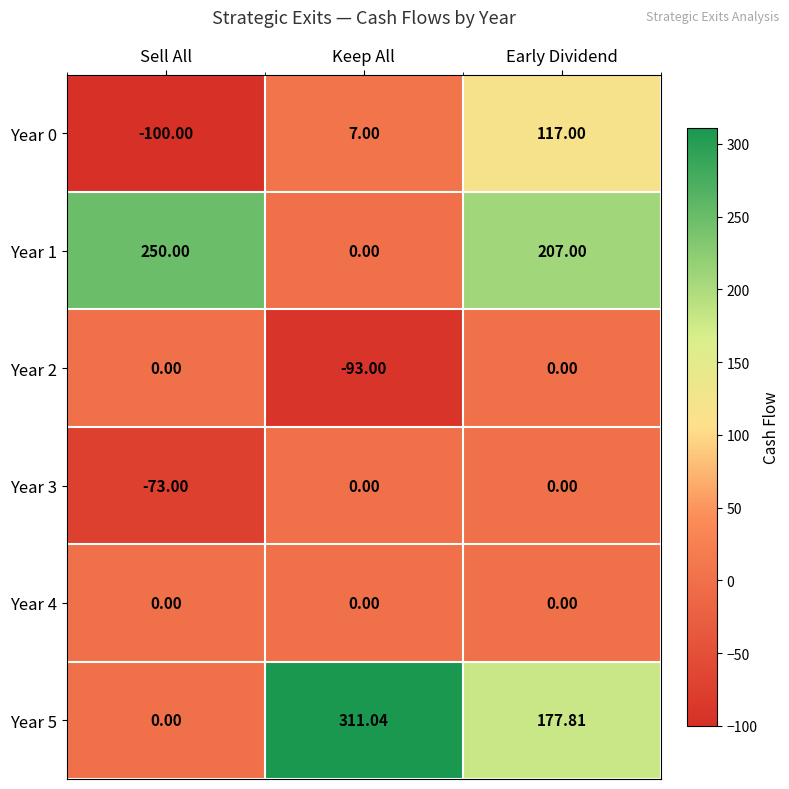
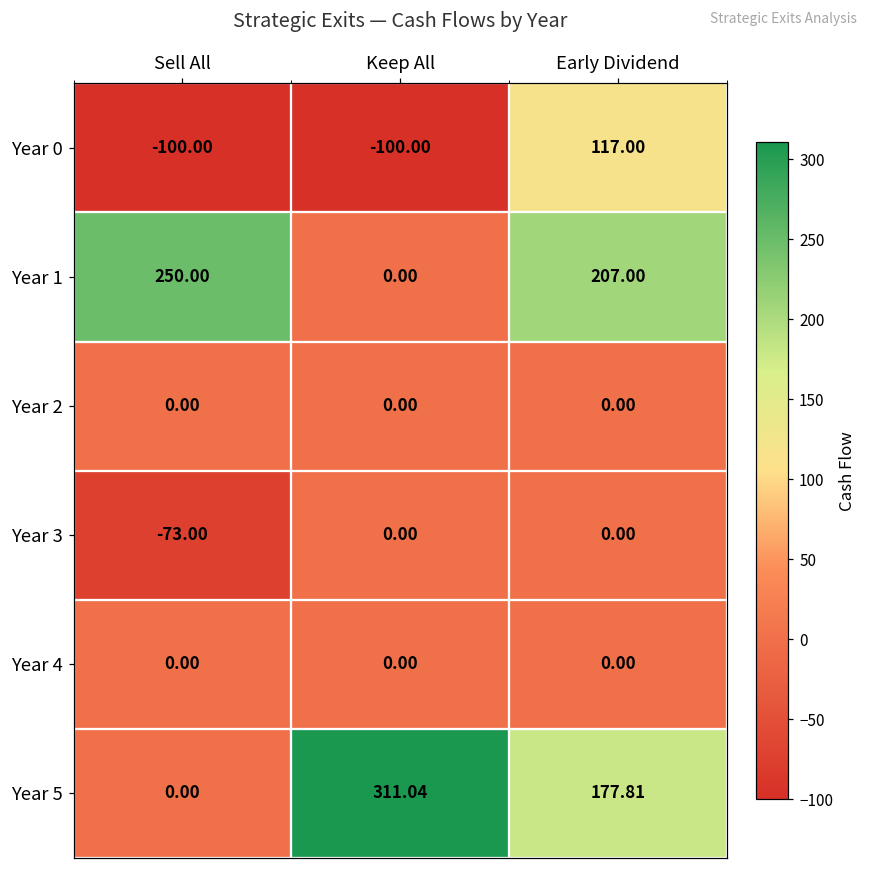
Year 0, Keep All: 7.00 -> -100.00
Year 2, Keep All: -93.00 -> 0.00
